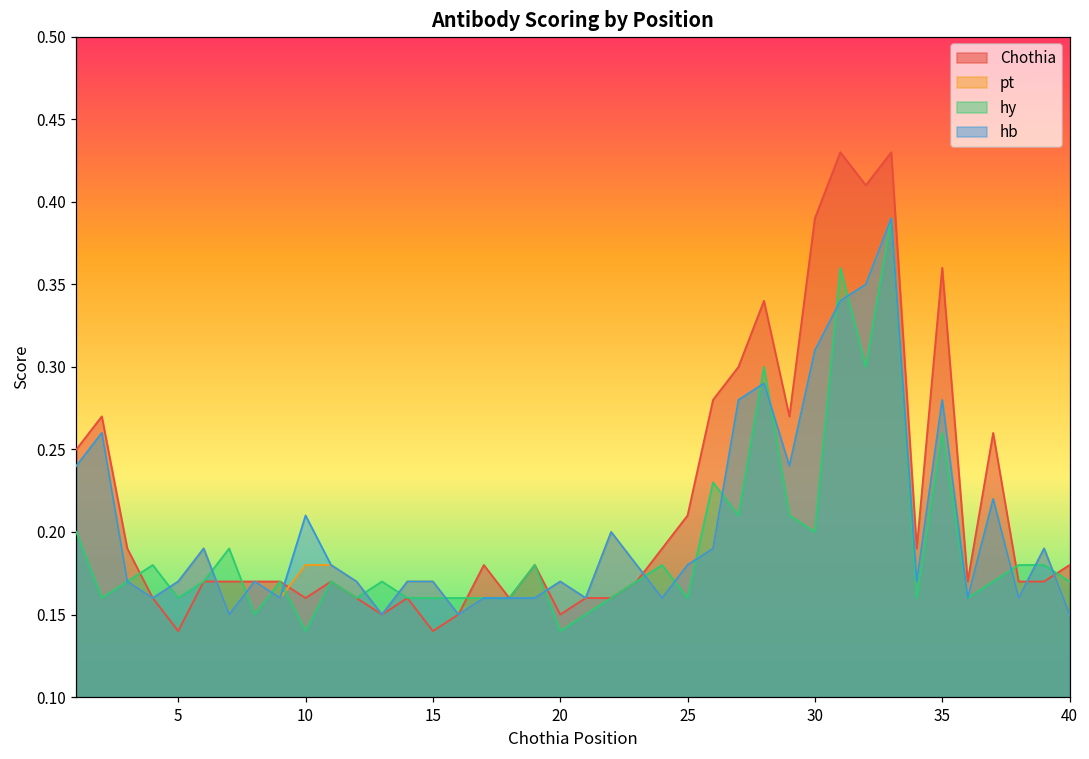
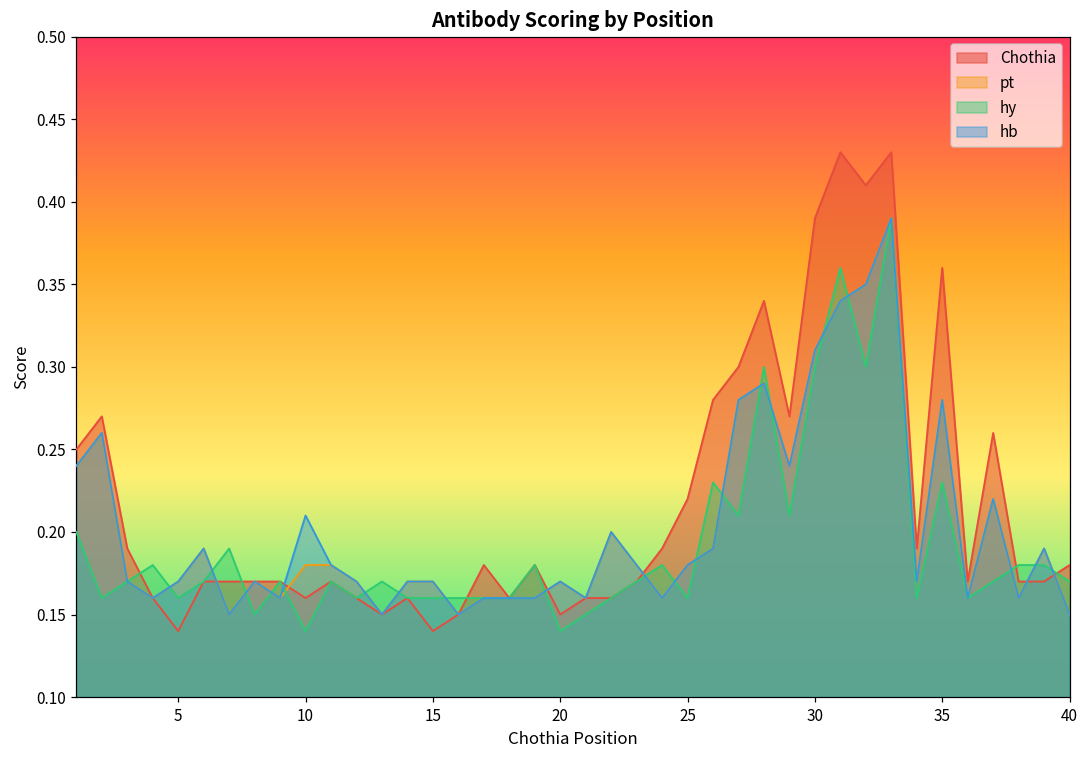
Chothia, 25: 0.21 -> 0.22
hy, 30: 0.2 -> 0.3
hy, 35: 0.26 -> 0.23
